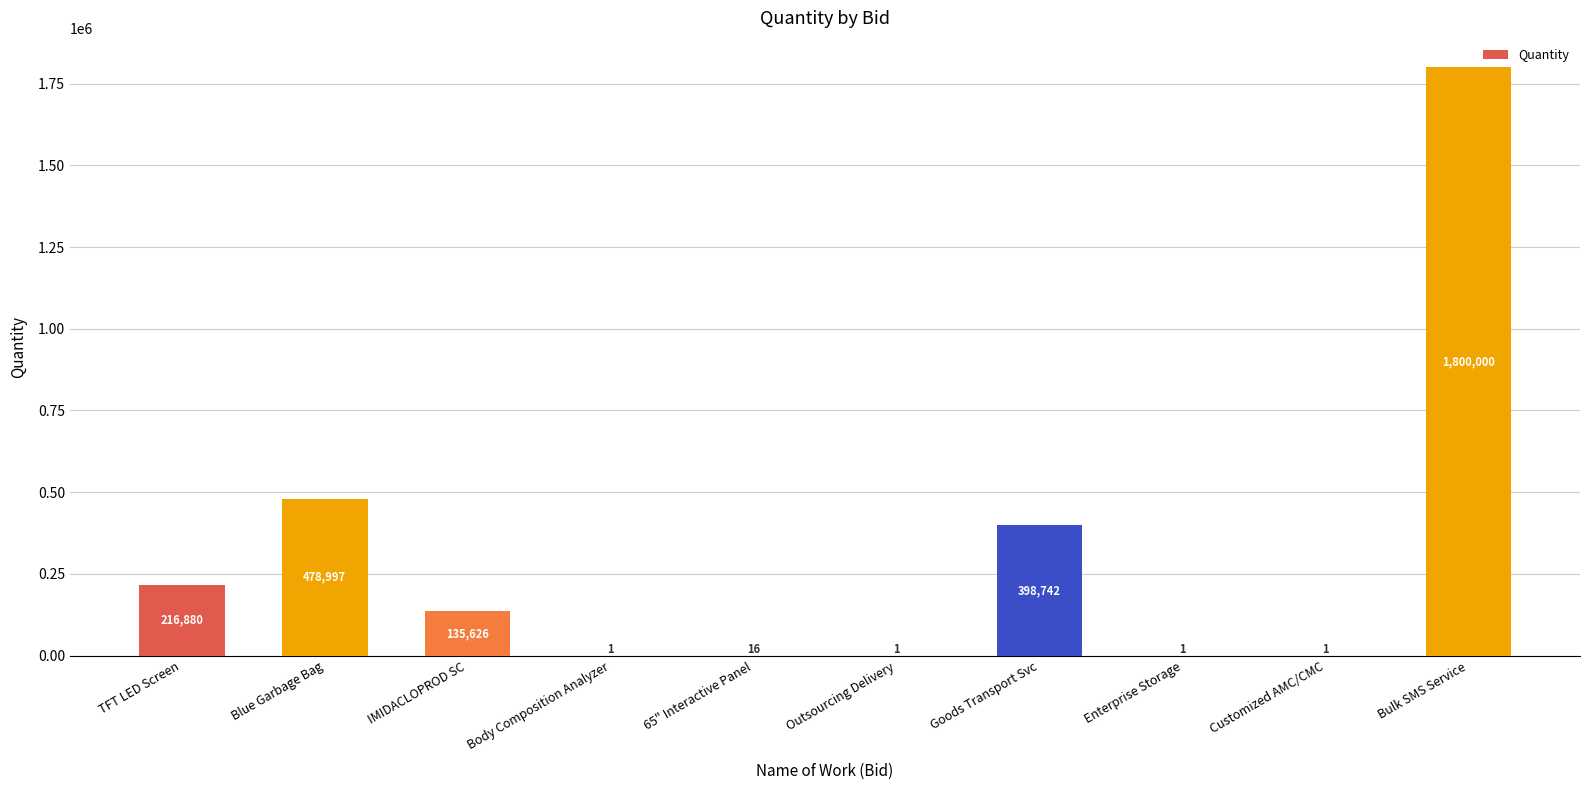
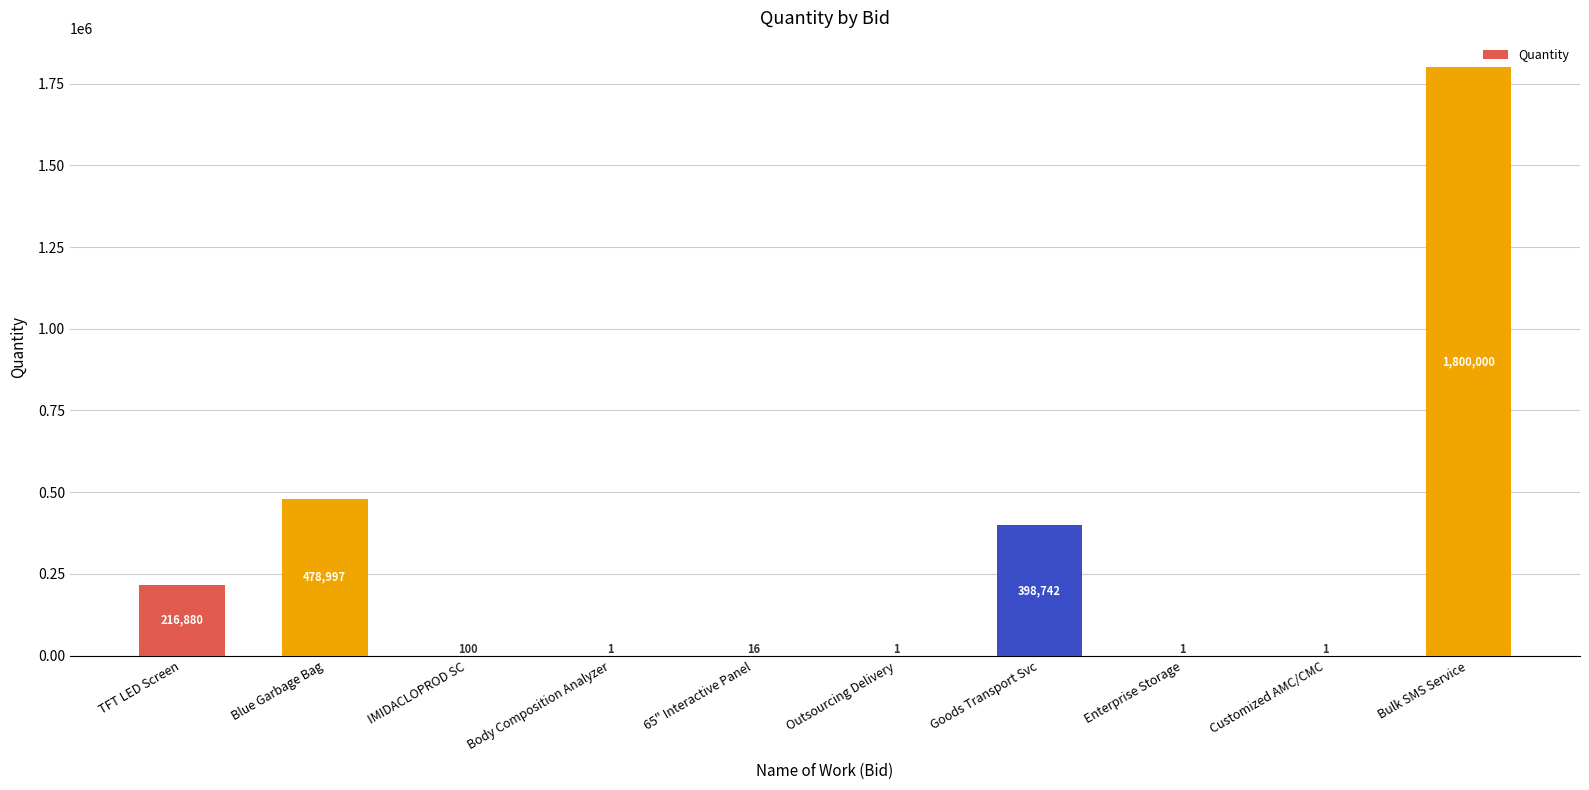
IMIDACLOPROD SC: 135,626 -> 100
